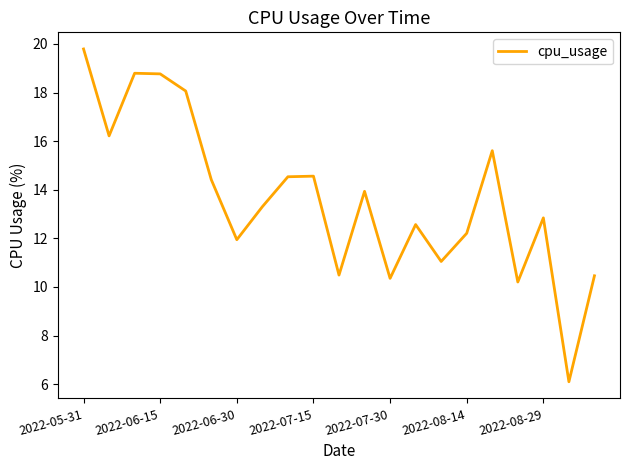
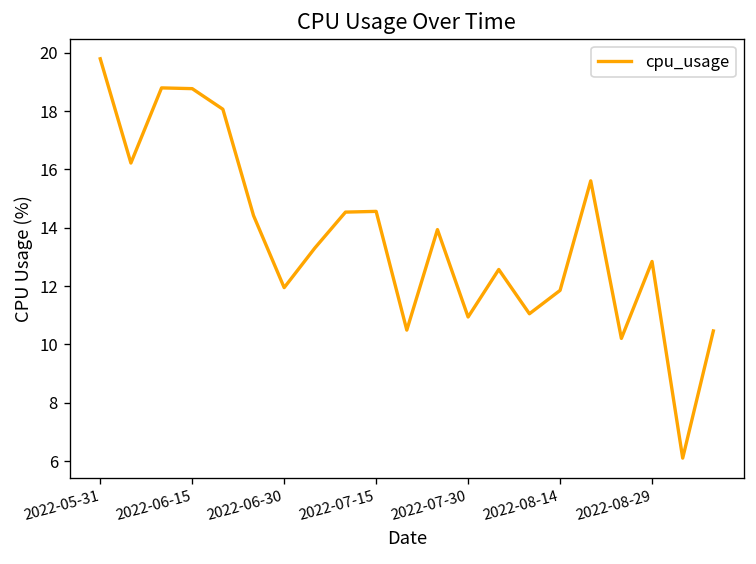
2022-07-30: 10.4 -> 10.9
2022-08-14: 12.2 -> 11.9
